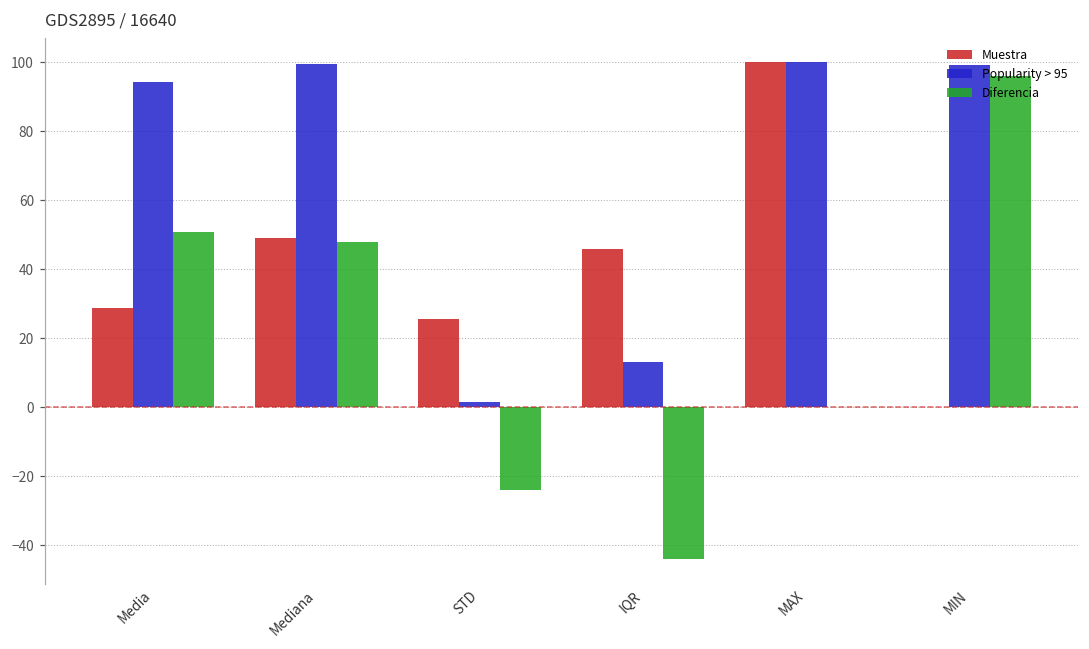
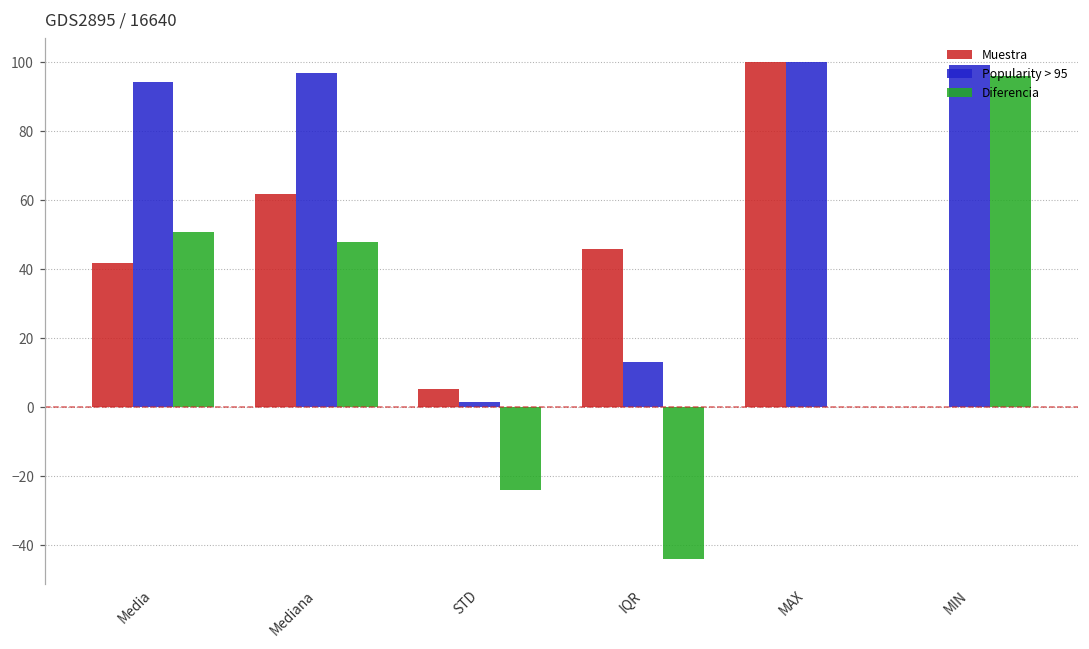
Muestra, Media: 29 -> 42
Muestra, Mediana: 49 -> 62
Popularity > 95, Mediana: 100 -> 97
Muestra, STD: 25 -> 5
